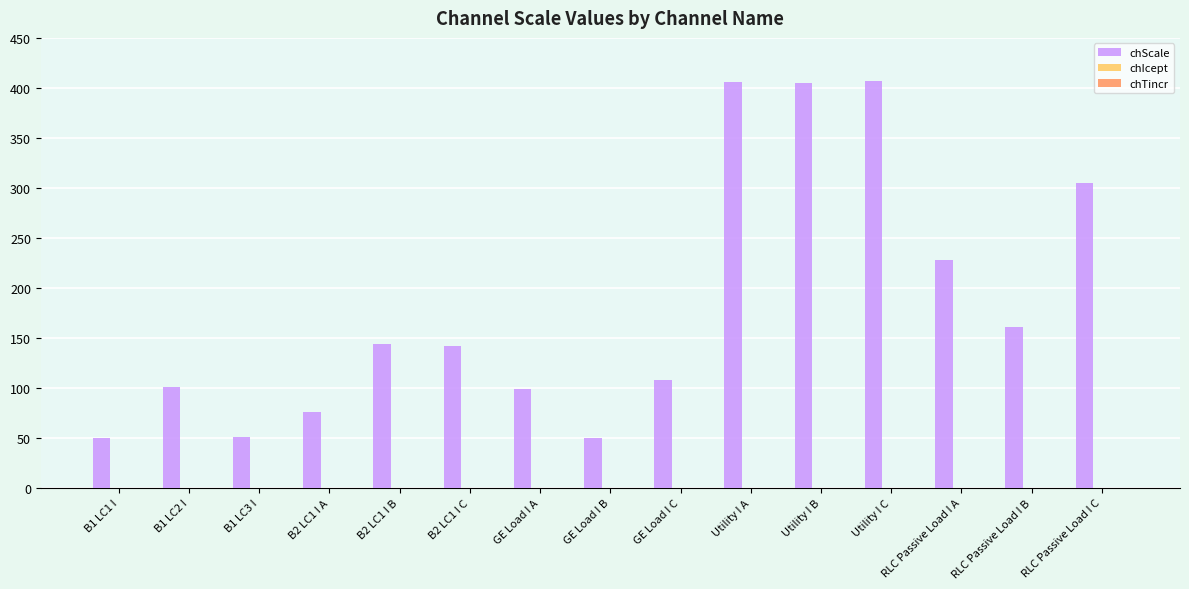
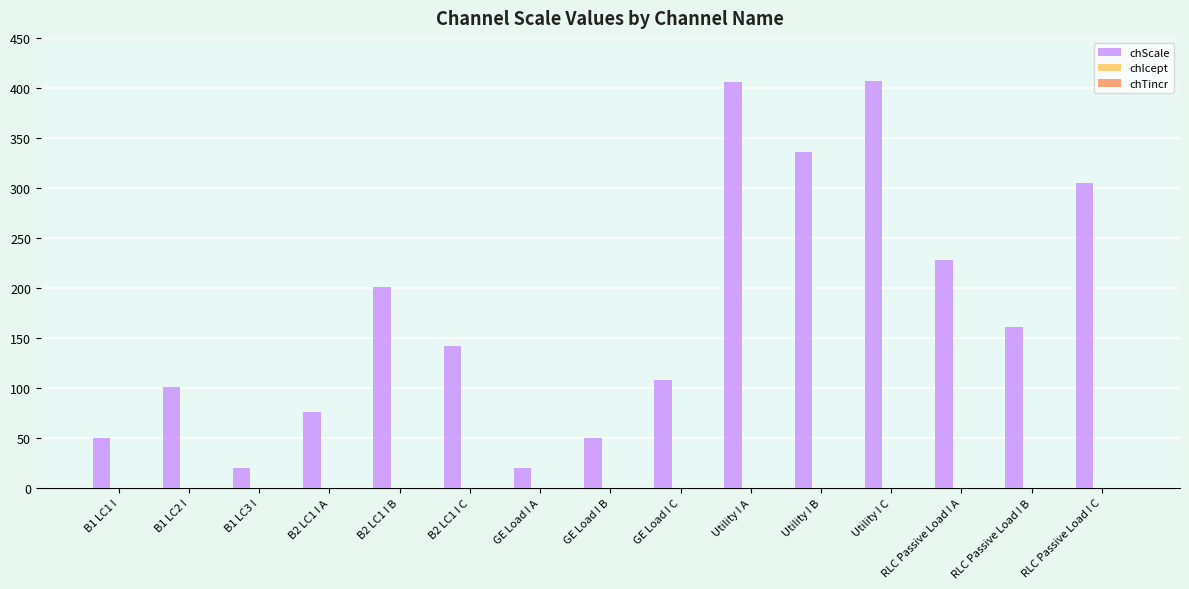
chScale, B1 LC3 I: 50 -> 20
chScale, B2 LC1 I B: 140 -> 200
chScale, GE Load I A: 100 -> 20
chScale, Utility I B: 410 -> 340
